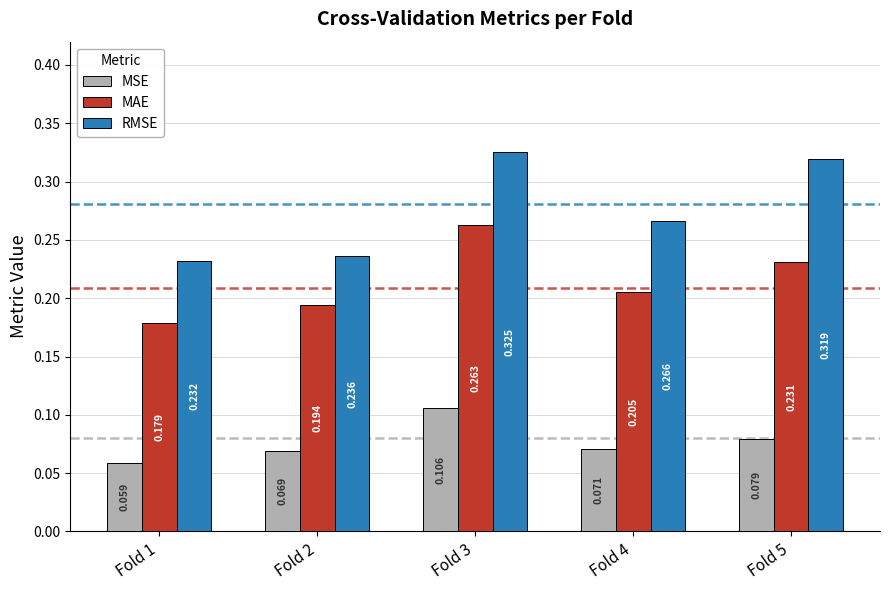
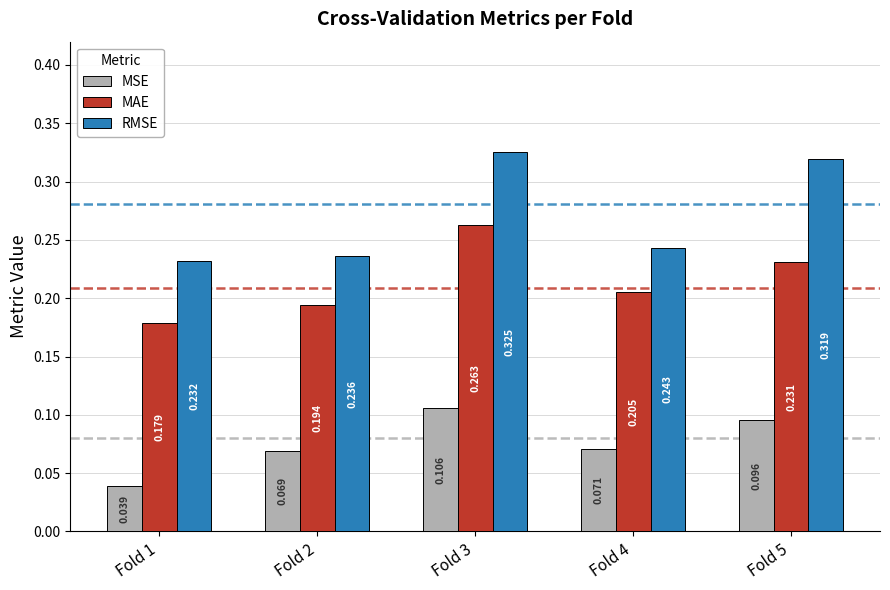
MSE, Fold 1: 0.059 -> 0.039
RMSE, Fold 4: 0.266 -> 0.243
MSE, Fold 5: 0.079 -> 0.096
